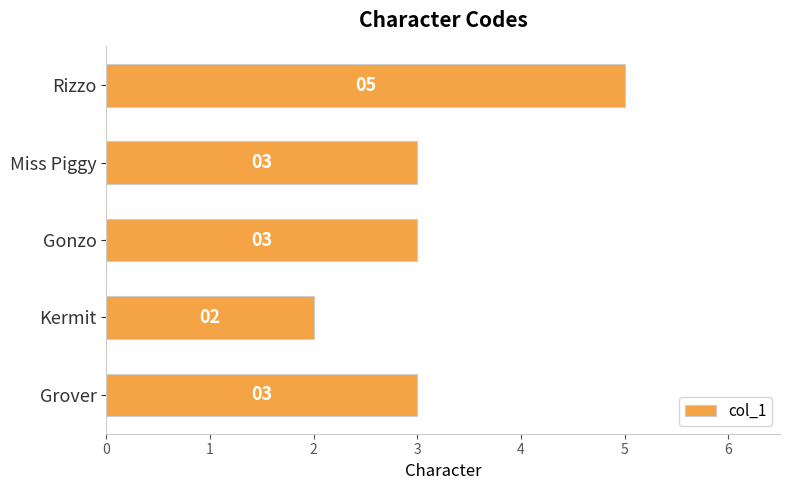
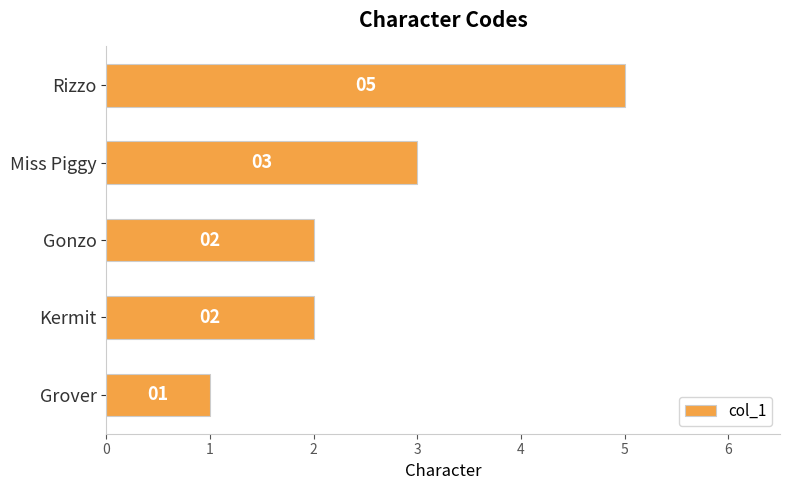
Gonzo: 03 -> 02
Grover: 03 -> 01
